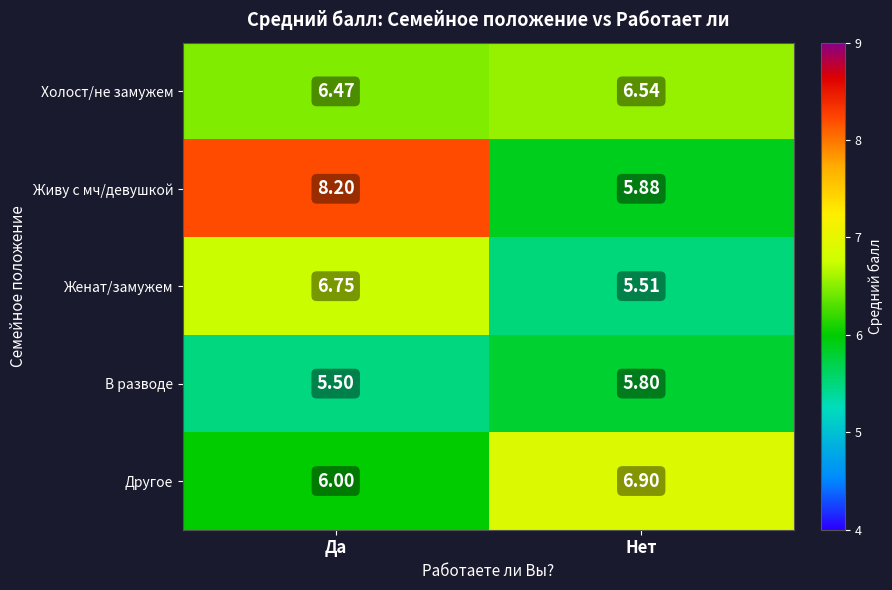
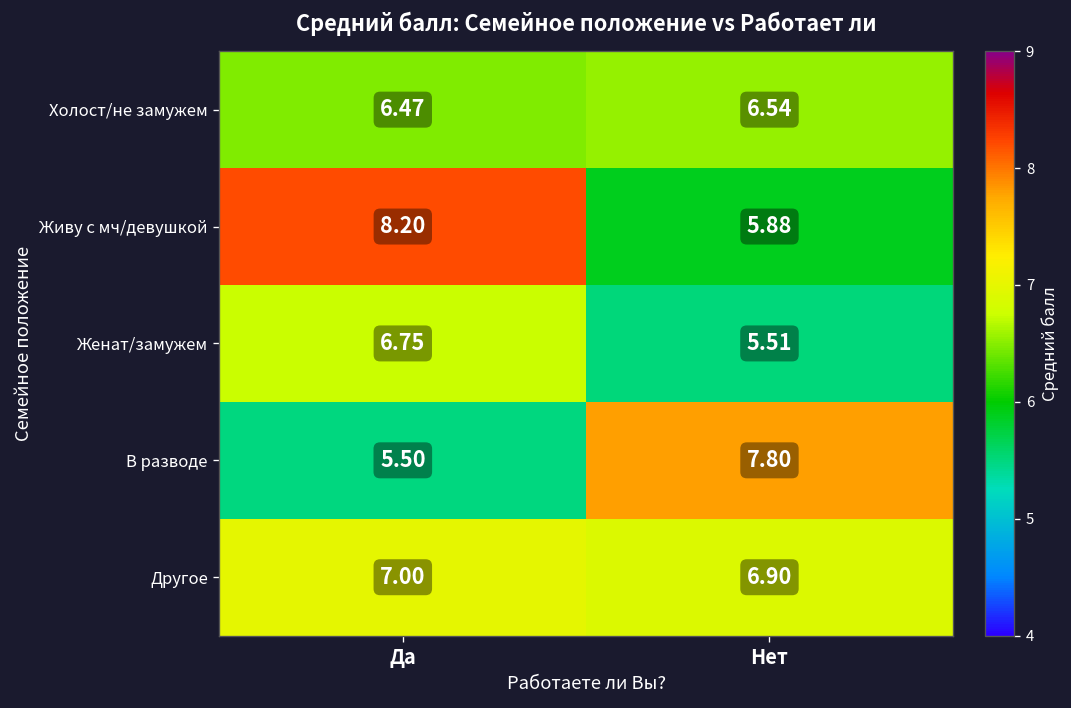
В разводе, Нет: 5.80 -> 7.80
Другое, Да: 6.00 -> 7.00
